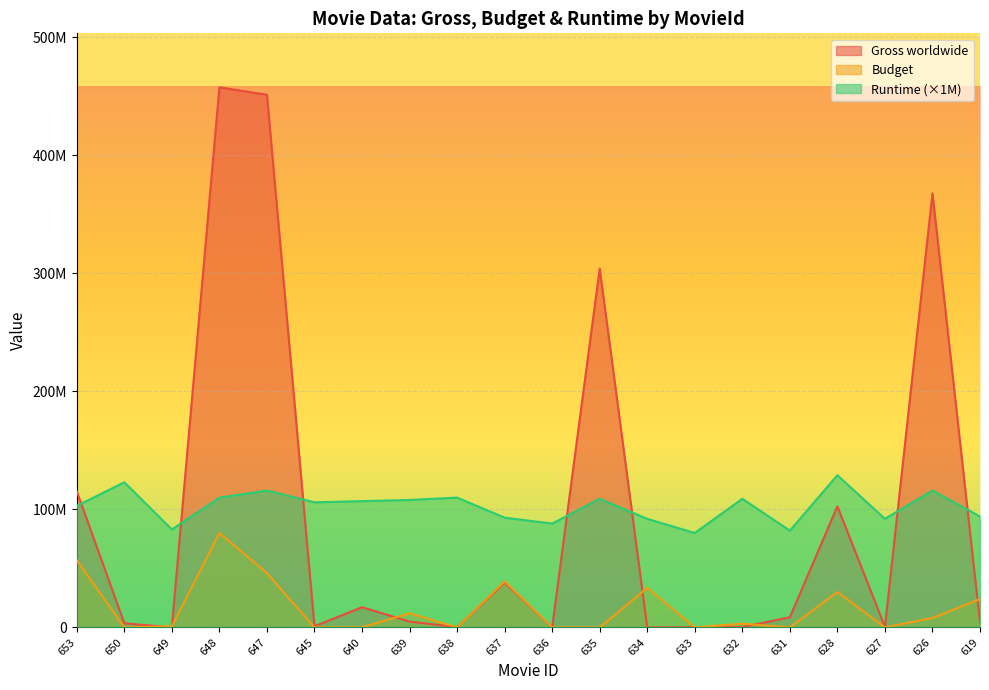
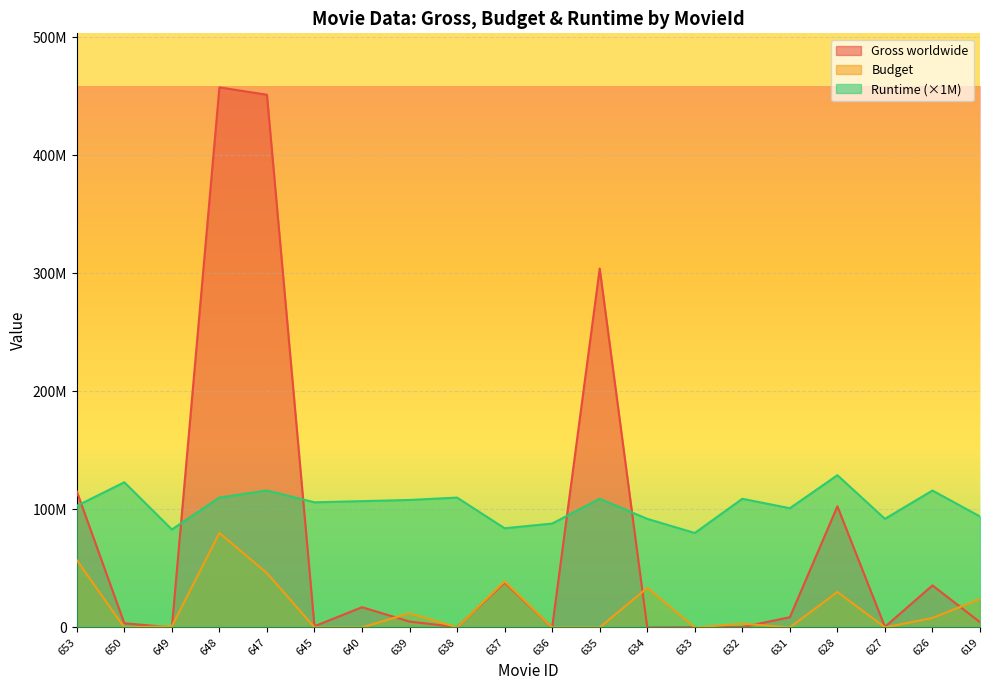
Runtime (×1M), 637: 93000000 -> 84000000
Runtime (×1M), 631: 82000000 -> 101000000
Gross worldwide, 626: 368000000 -> 36000000
